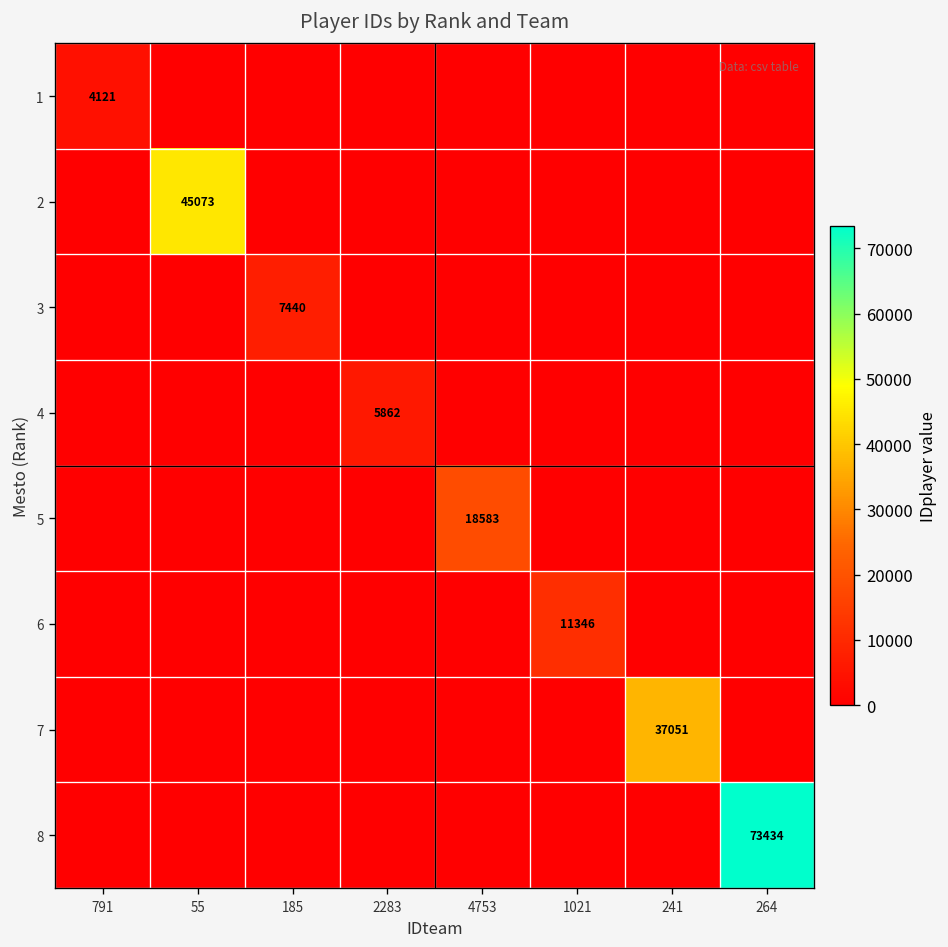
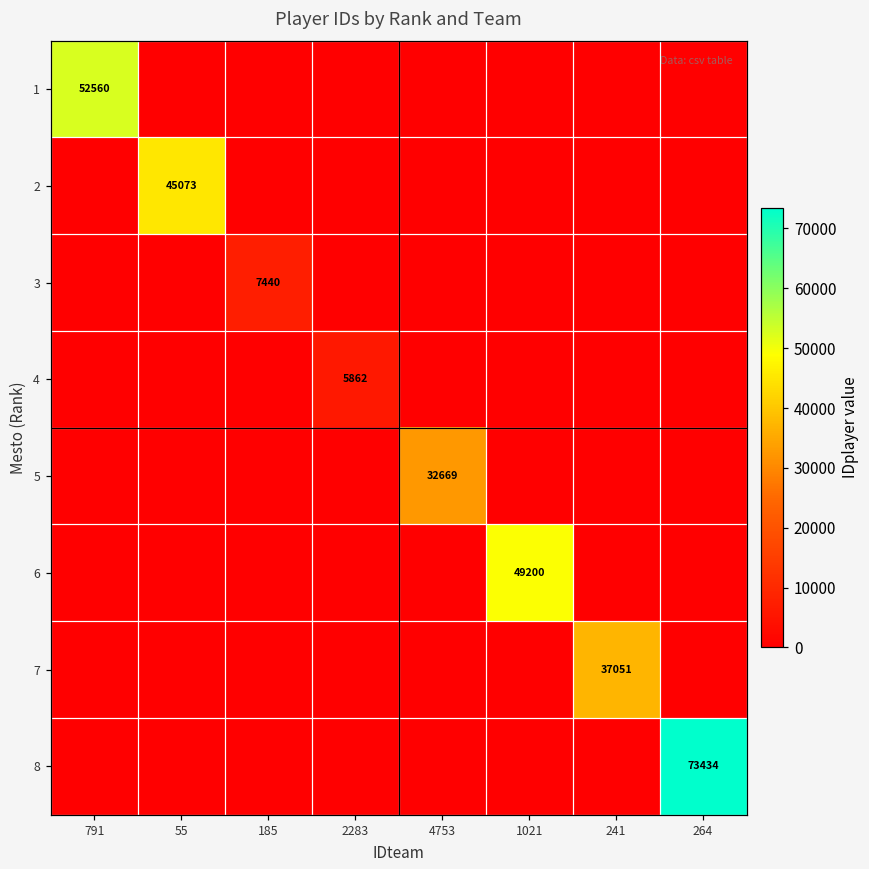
1, 791: 4121 -> 52560
5, 4753: 18583 -> 32669
6, 1021: 11346 -> 49200
